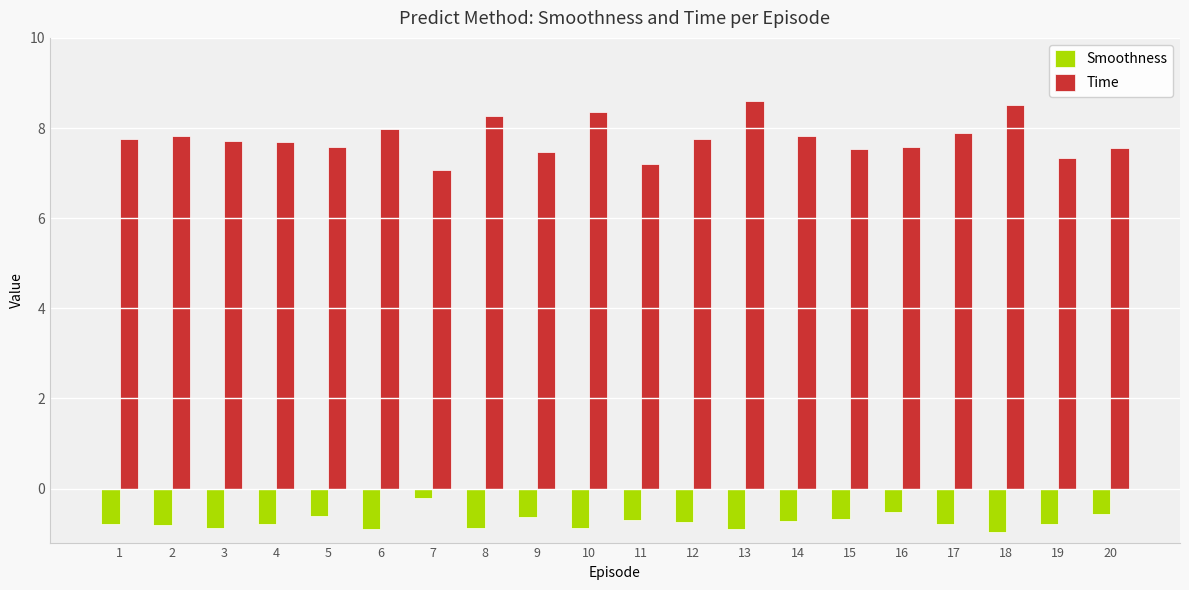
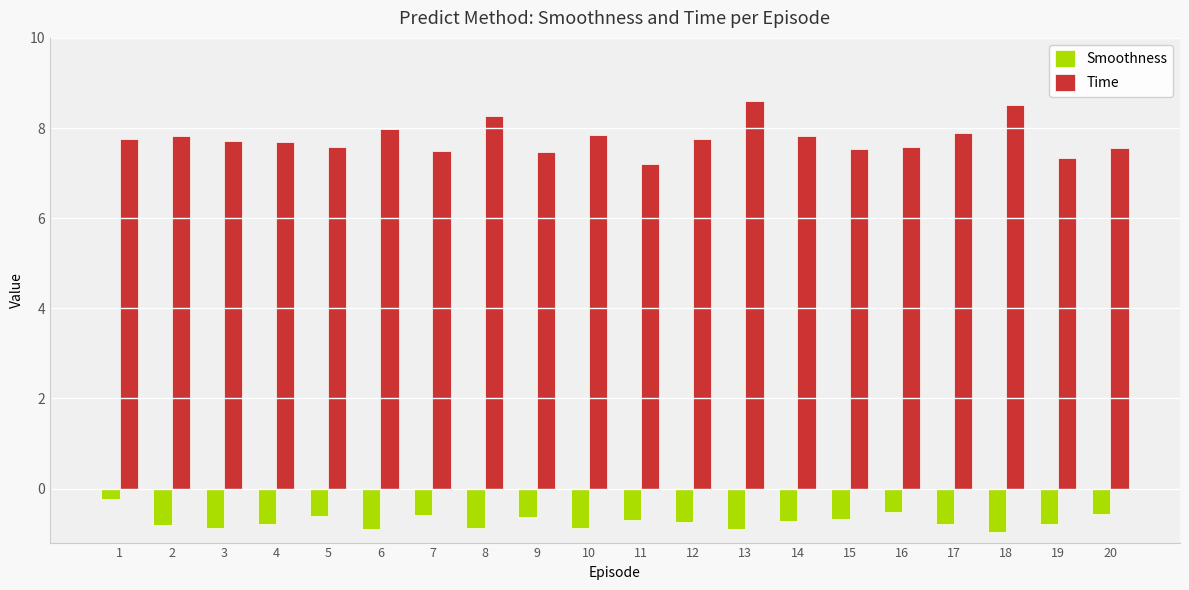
Smoothness, 1: -0.8 -> -0.2
Smoothness, 7: -0.2 -> -0.6
Time, 7: 7.1 -> 7.5
Time, 10: 8.4 -> 7.8
